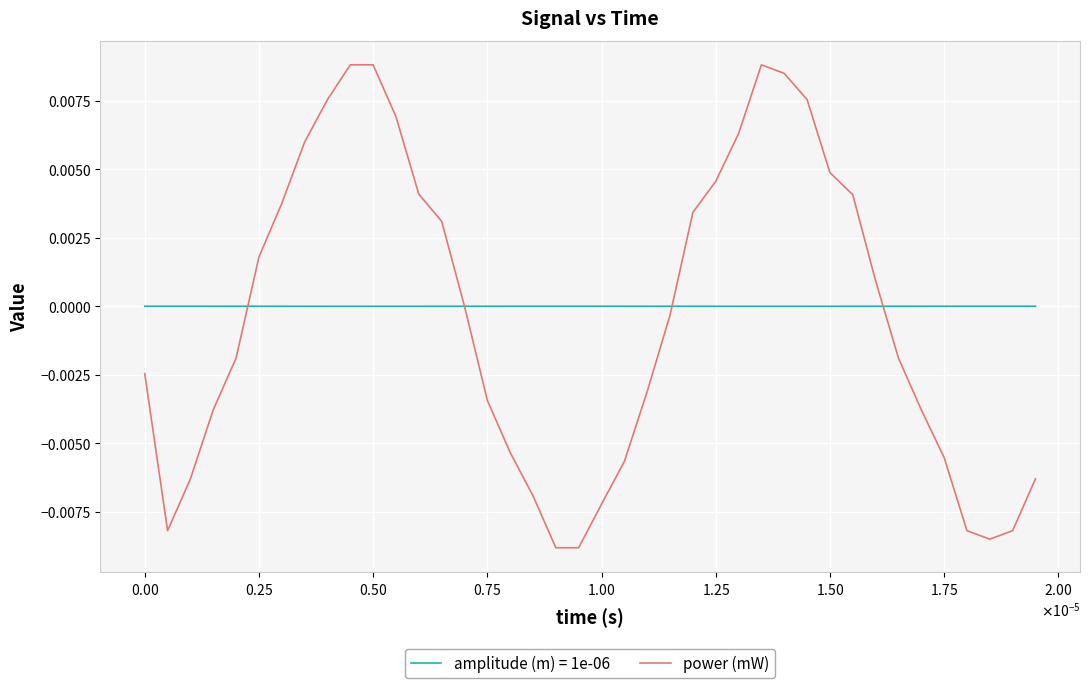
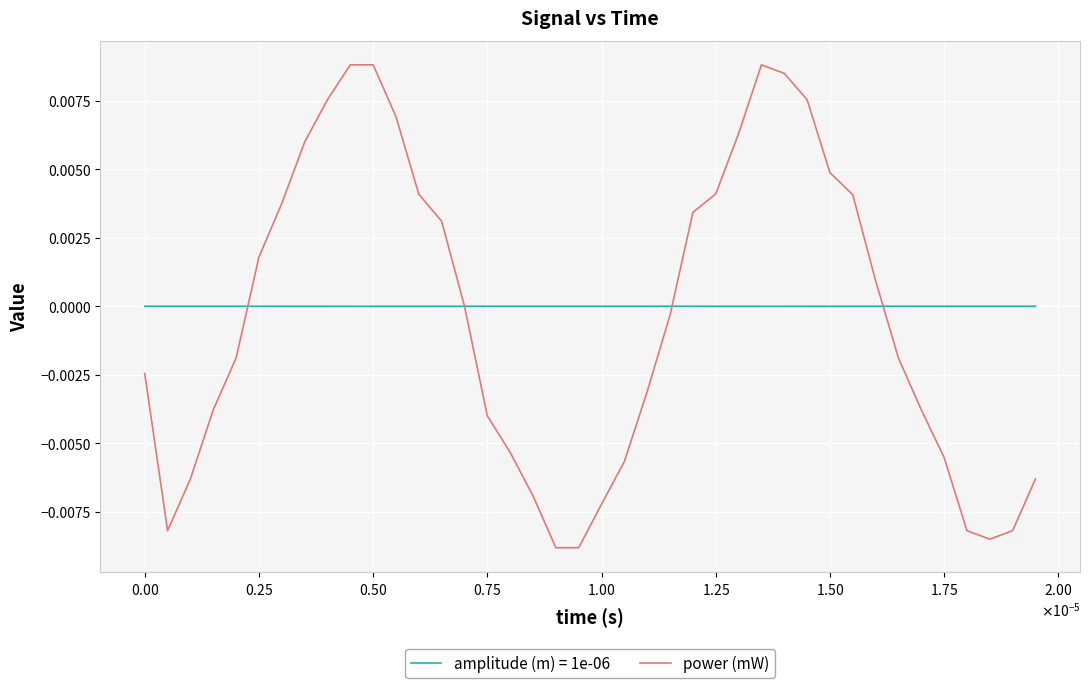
power (mW), 0.75: -0.0034 -> -0.0040
power (mW), 1.25: 0.0046 -> 0.0041
